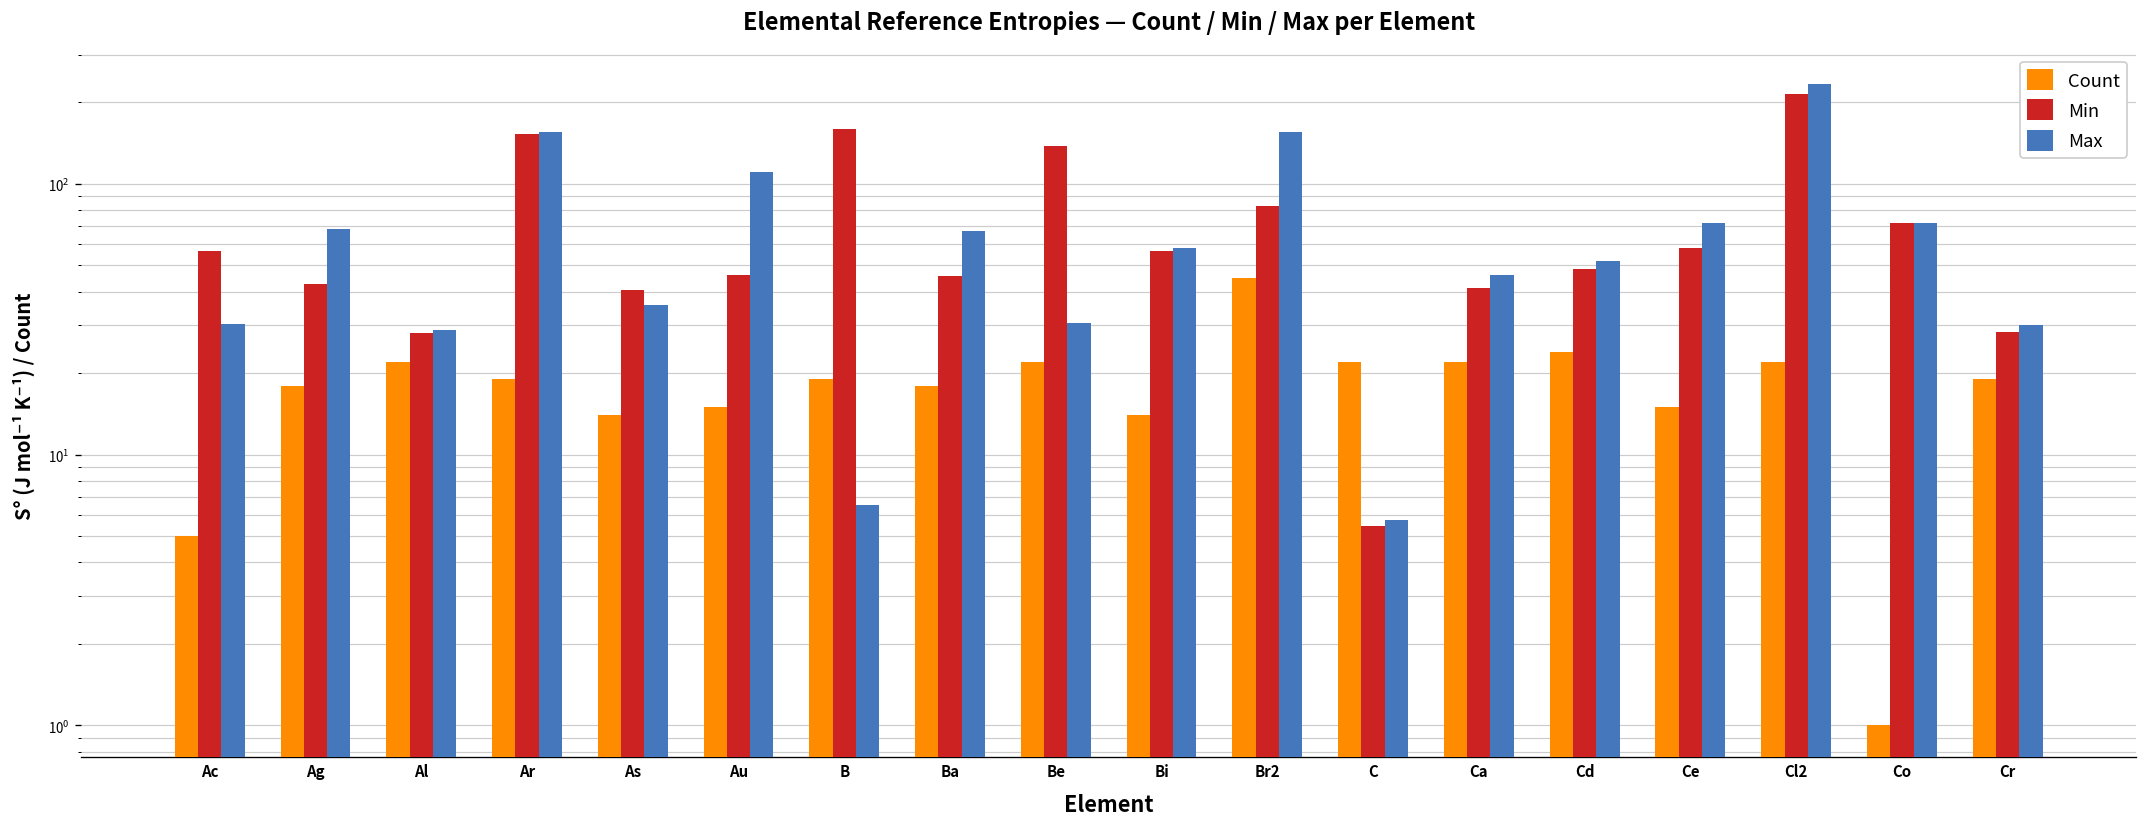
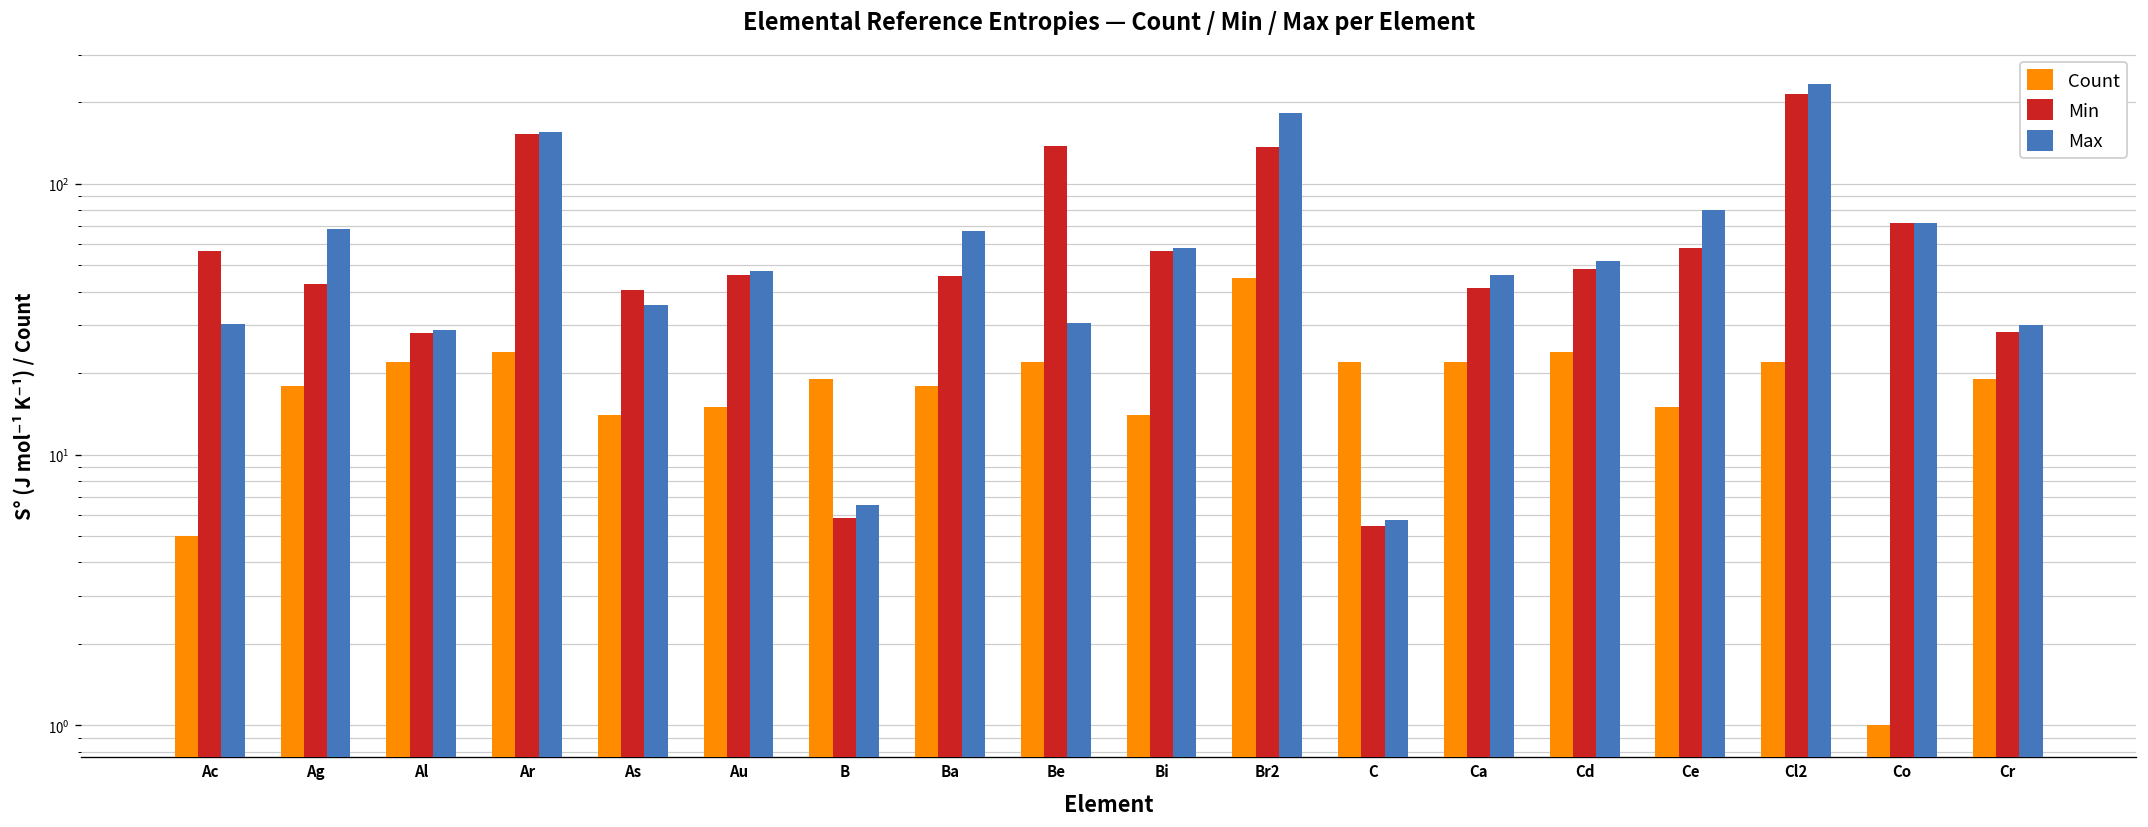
Count, Ar: 19 -> 24
Max, Au: 110 -> 48
Min, B: 160 -> 5.8
Min, Br2: 83 -> 140
Max, Br2: 150 -> 180
Max, Ce: 72 -> 80
